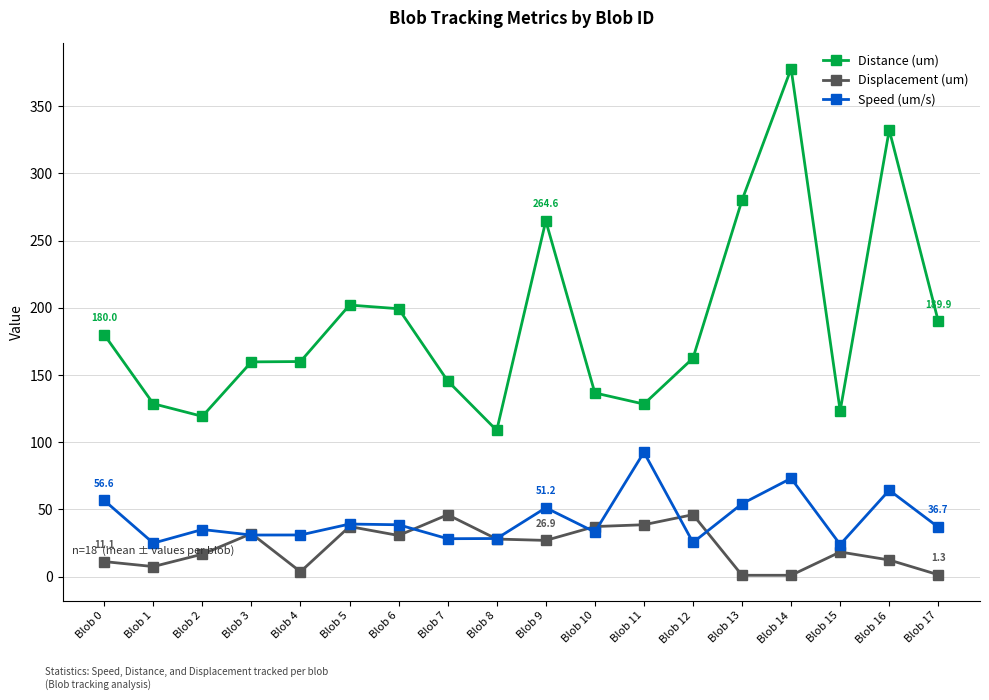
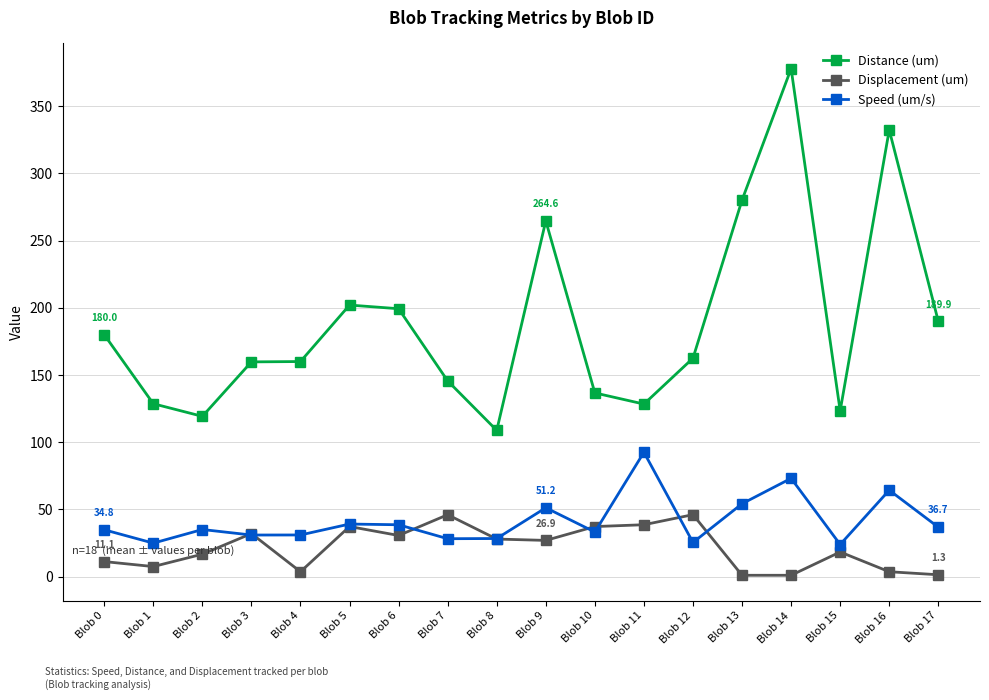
Speed (um/s), Blob 0: 56.6 -> 34.8
Displacement (um), Blob 16: 12 -> 4
